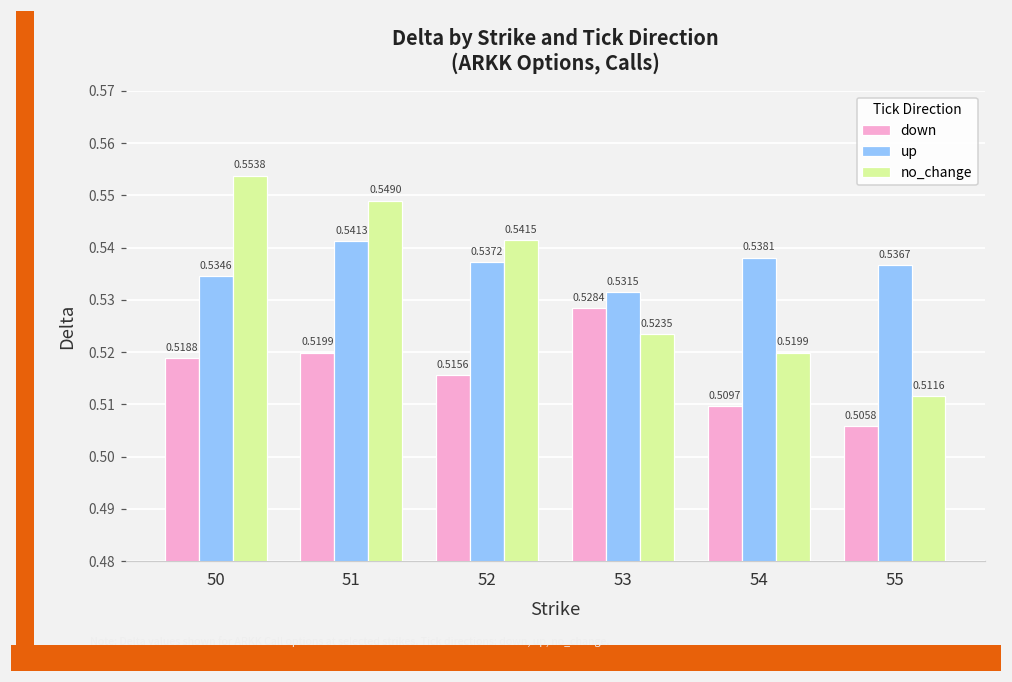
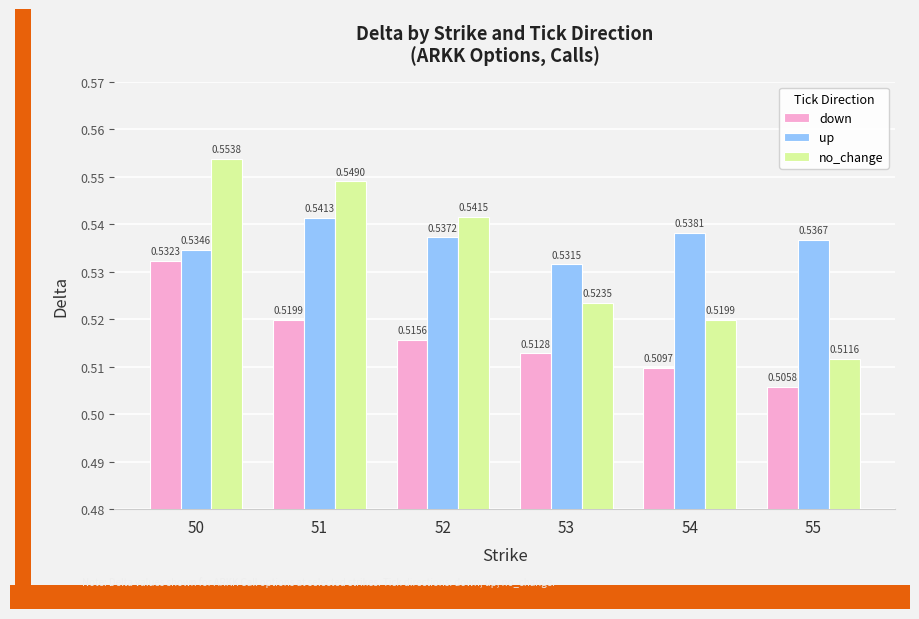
down, 50: 0.5188 -> 0.5323
down, 53: 0.5284 -> 0.5128
